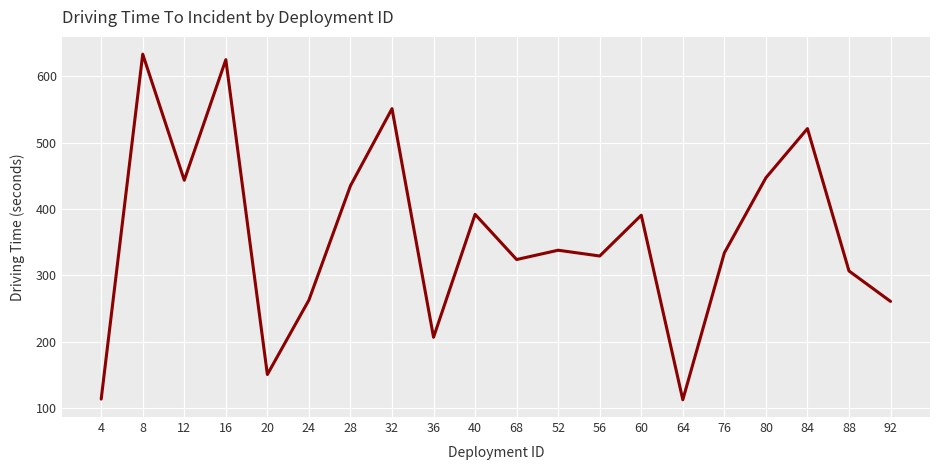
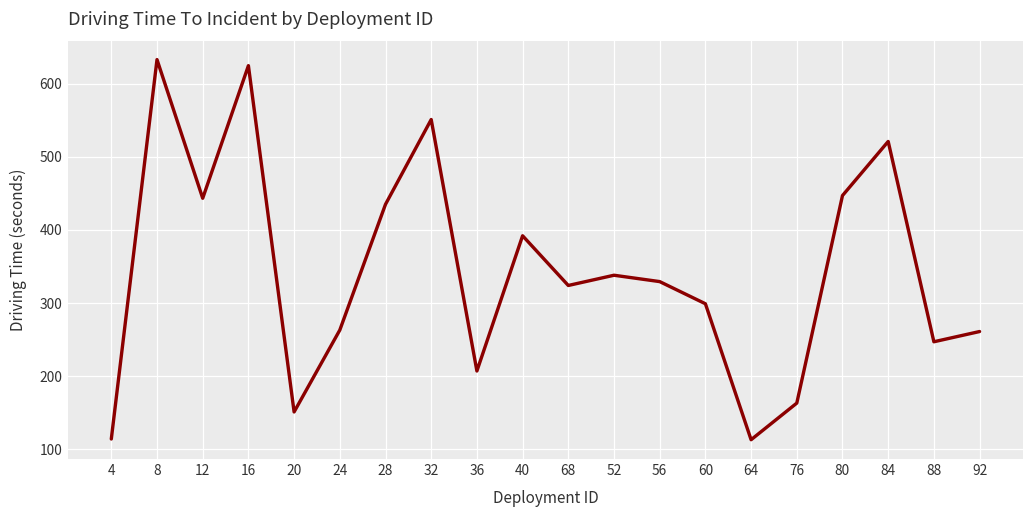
60: 390 -> 300
76: 330 -> 160
88: 310 -> 250
